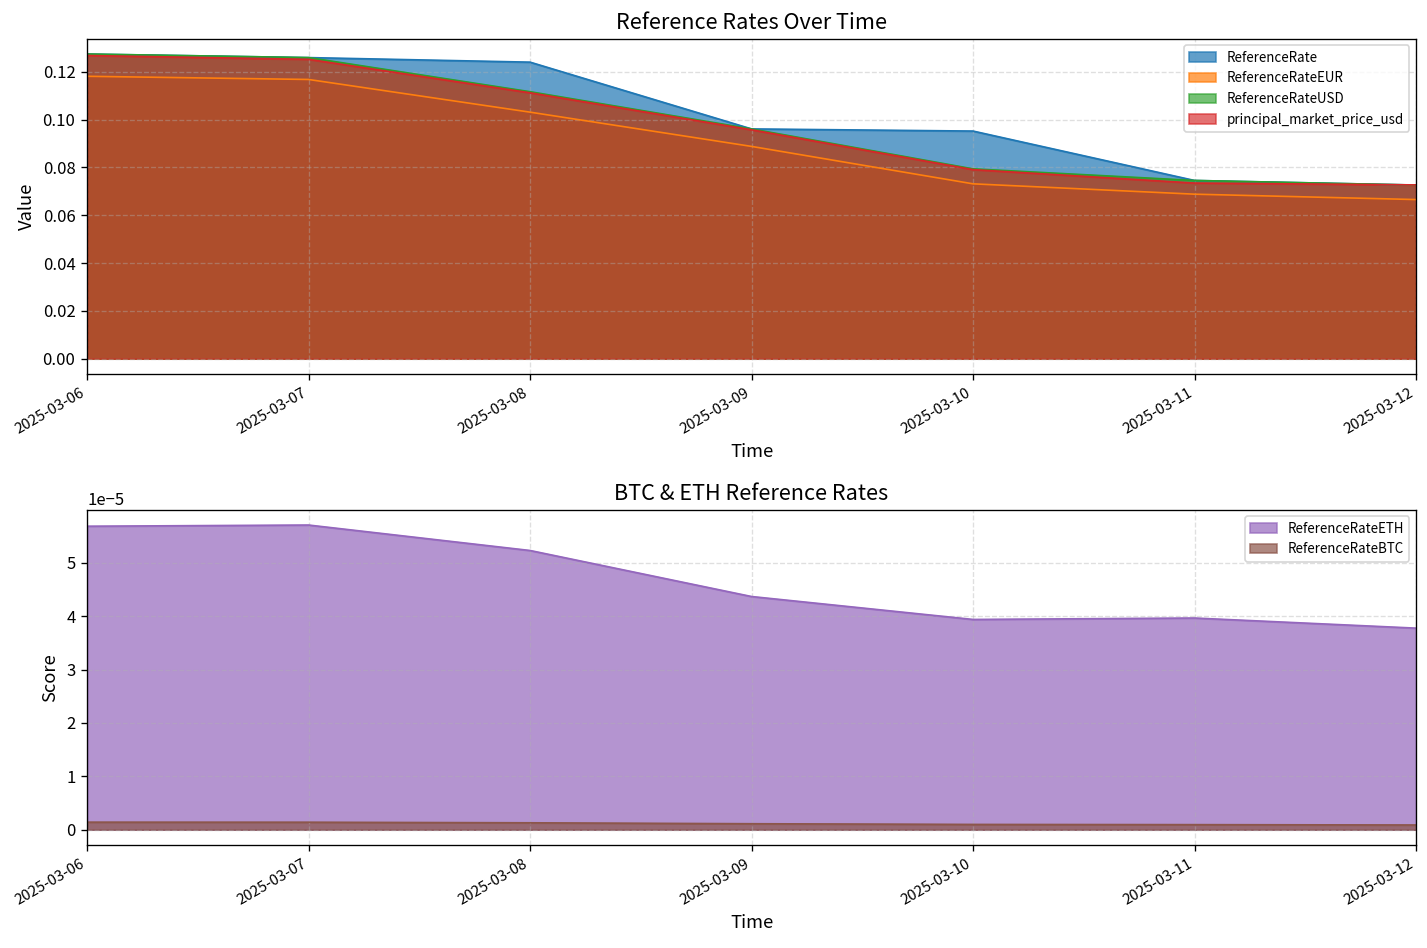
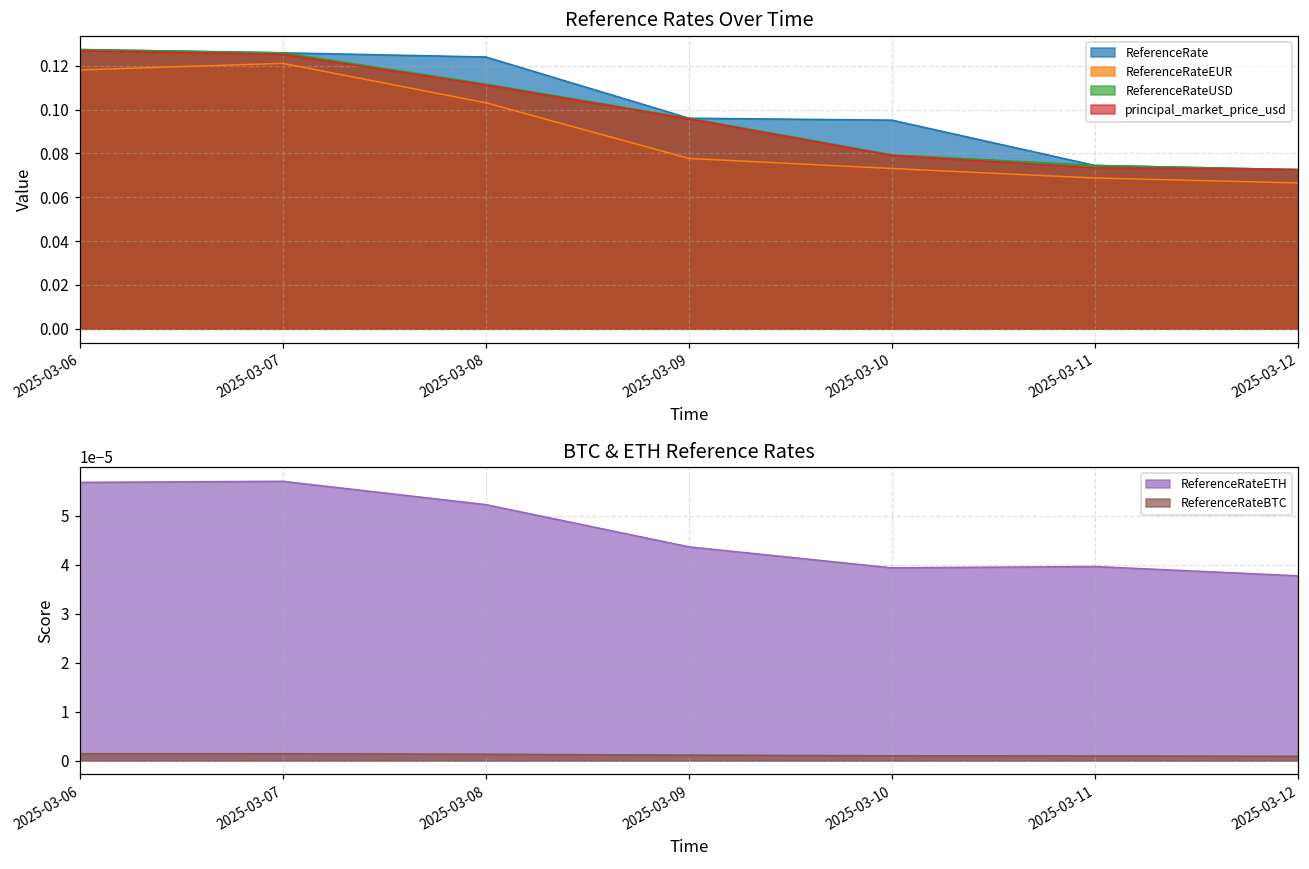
Reference Rates Over Time, ReferenceRateEUR, 2025-03-07: 0.117 -> 0.121
Reference Rates Over Time, ReferenceRateEUR, 2025-03-09: 0.089 -> 0.078
